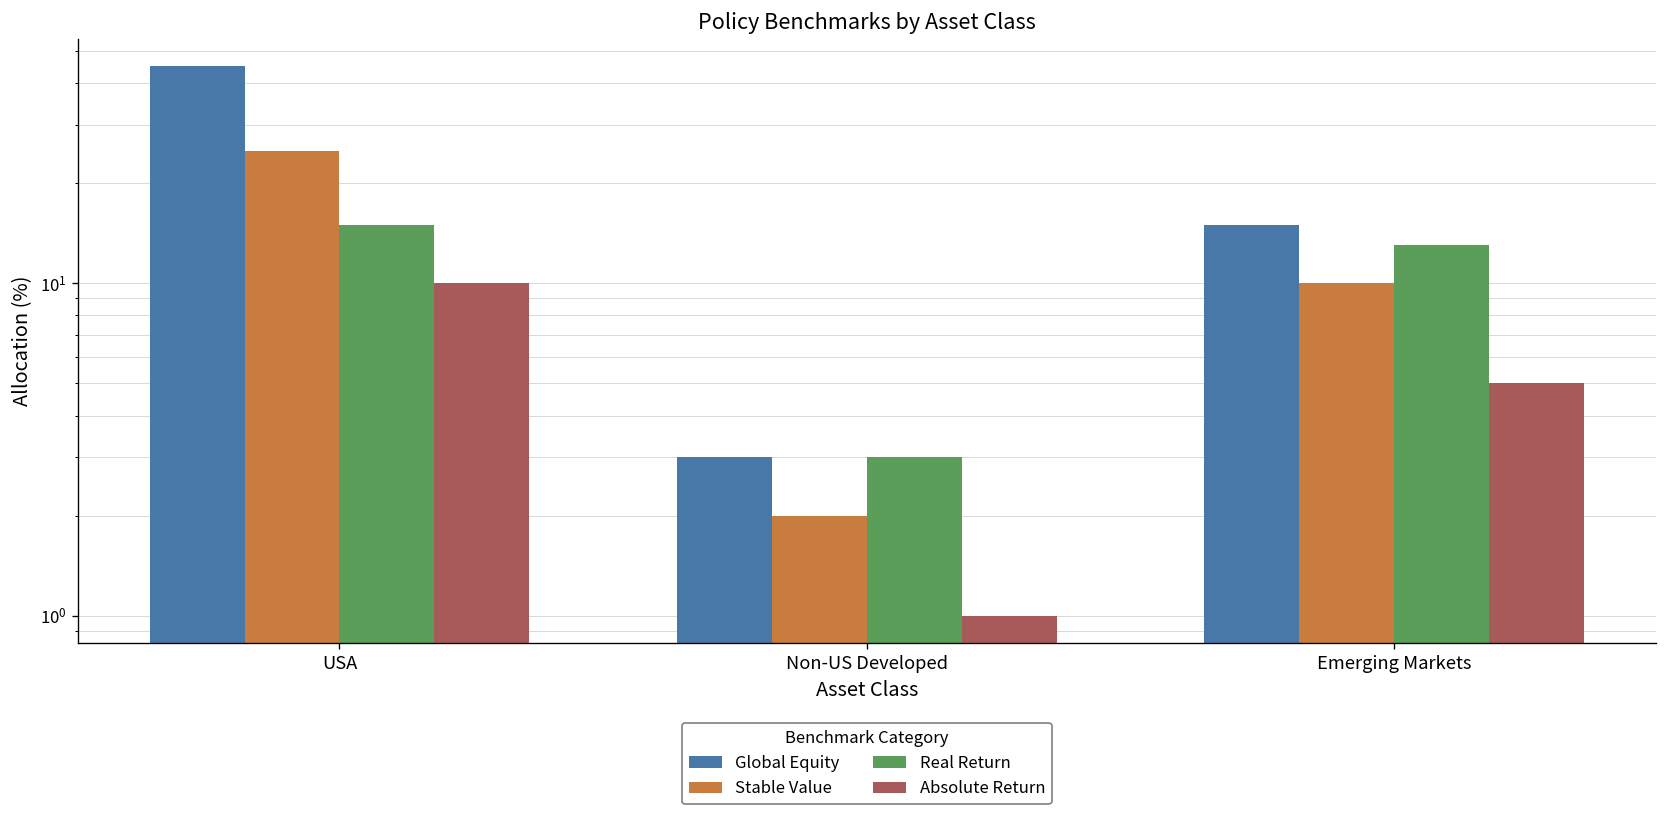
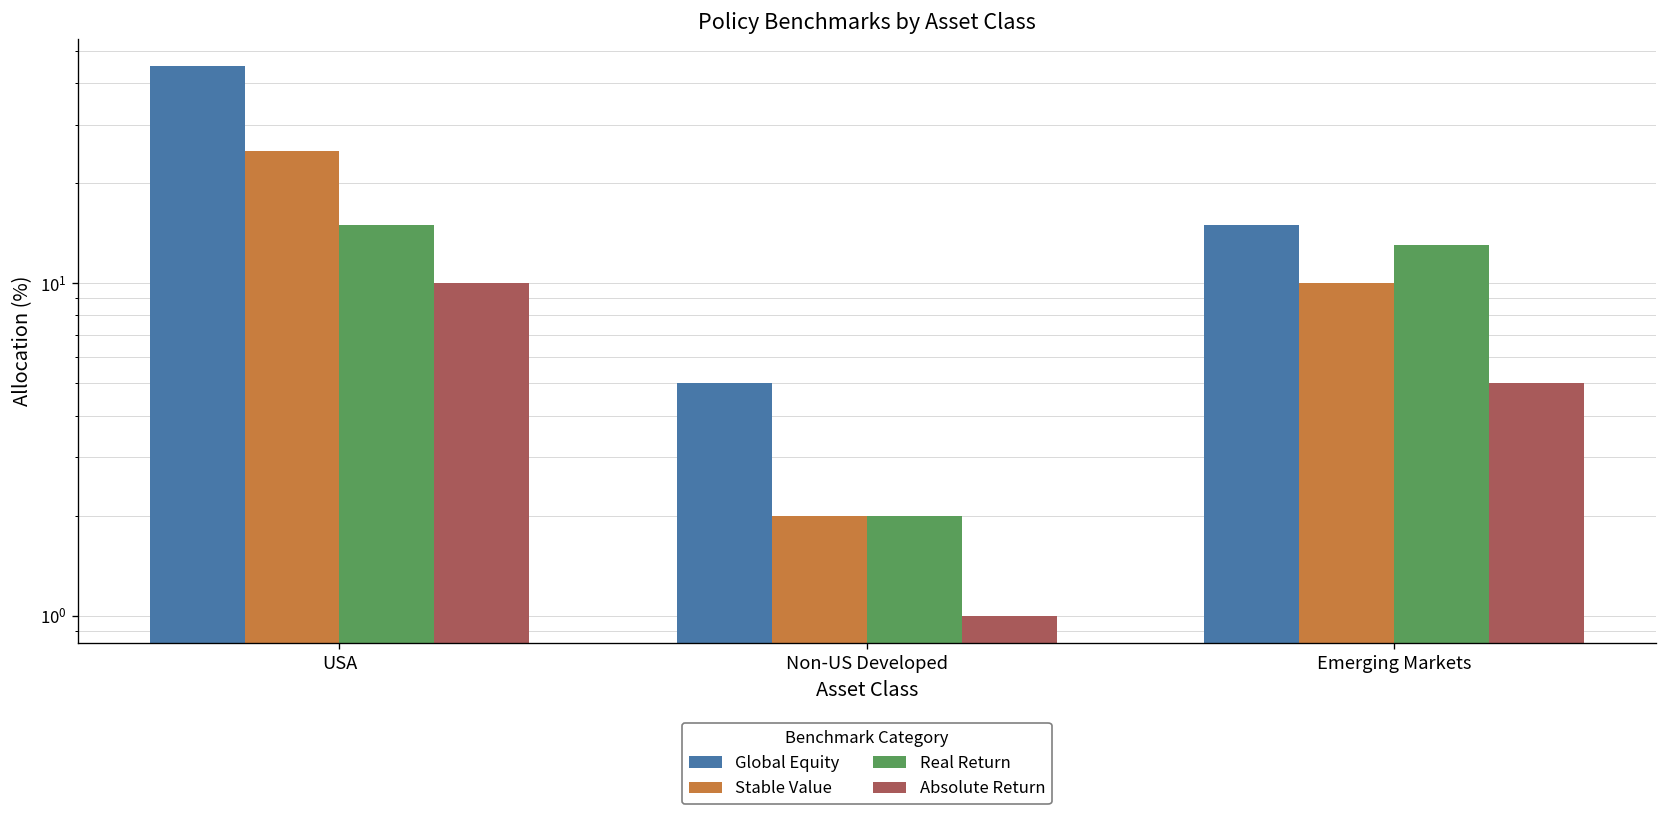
Global Equity, Non-US Developed: 3 -> 5
Real Return, Non-US Developed: 3 -> 2
